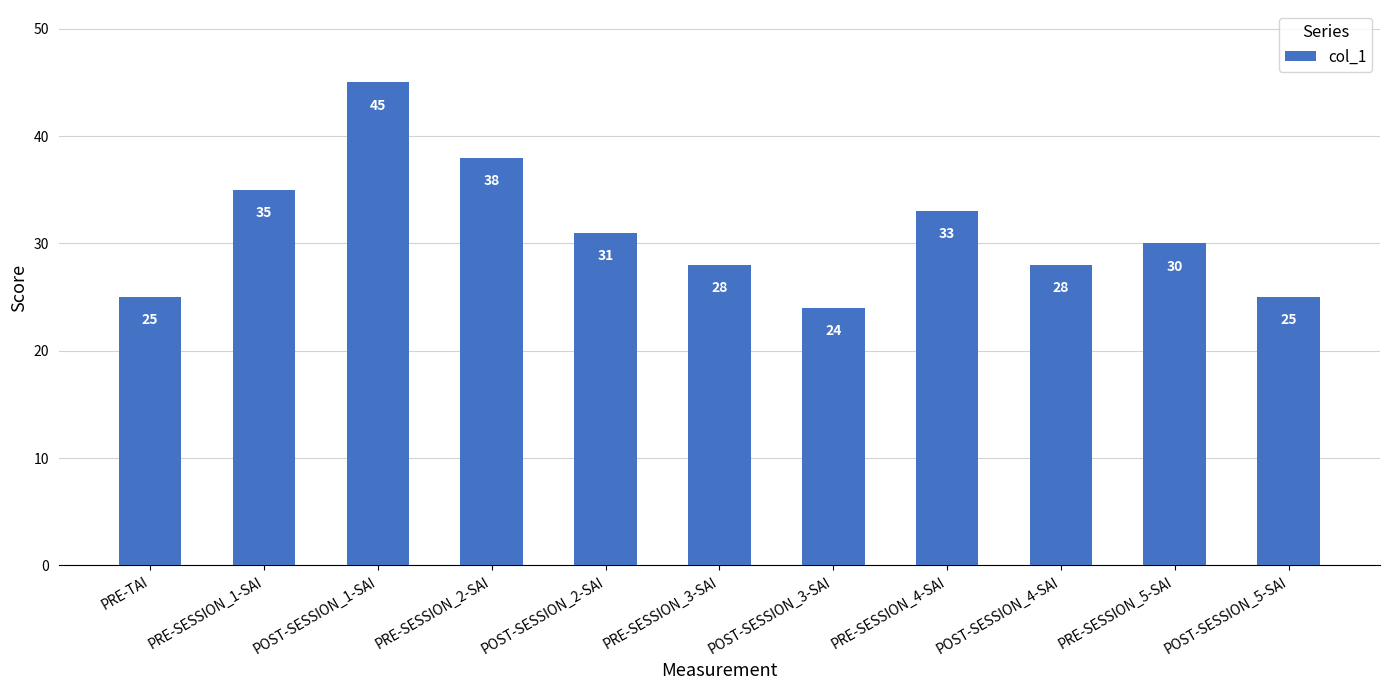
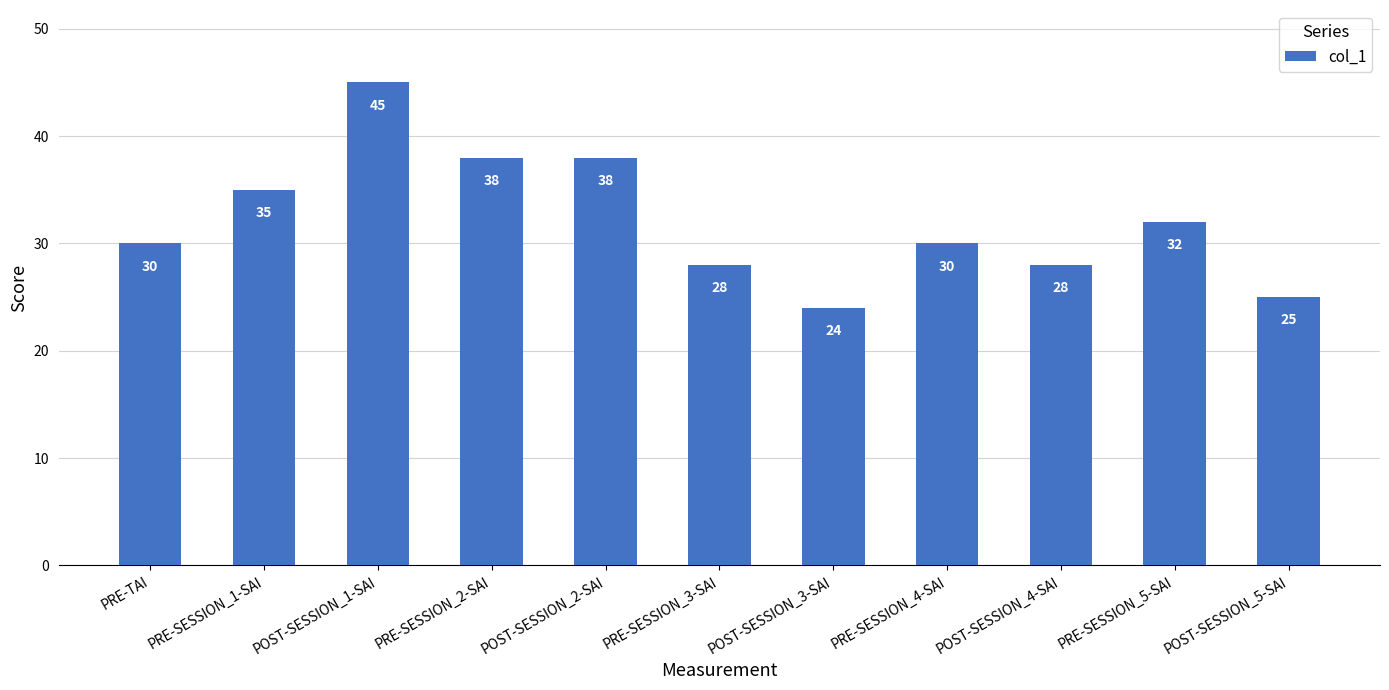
PRE-TAI: 25 -> 30
POST-SESSION_2-SAI: 31 -> 38
PRE-SESSION_4-SAI: 33 -> 30
PRE-SESSION_5-SAI: 30 -> 32
